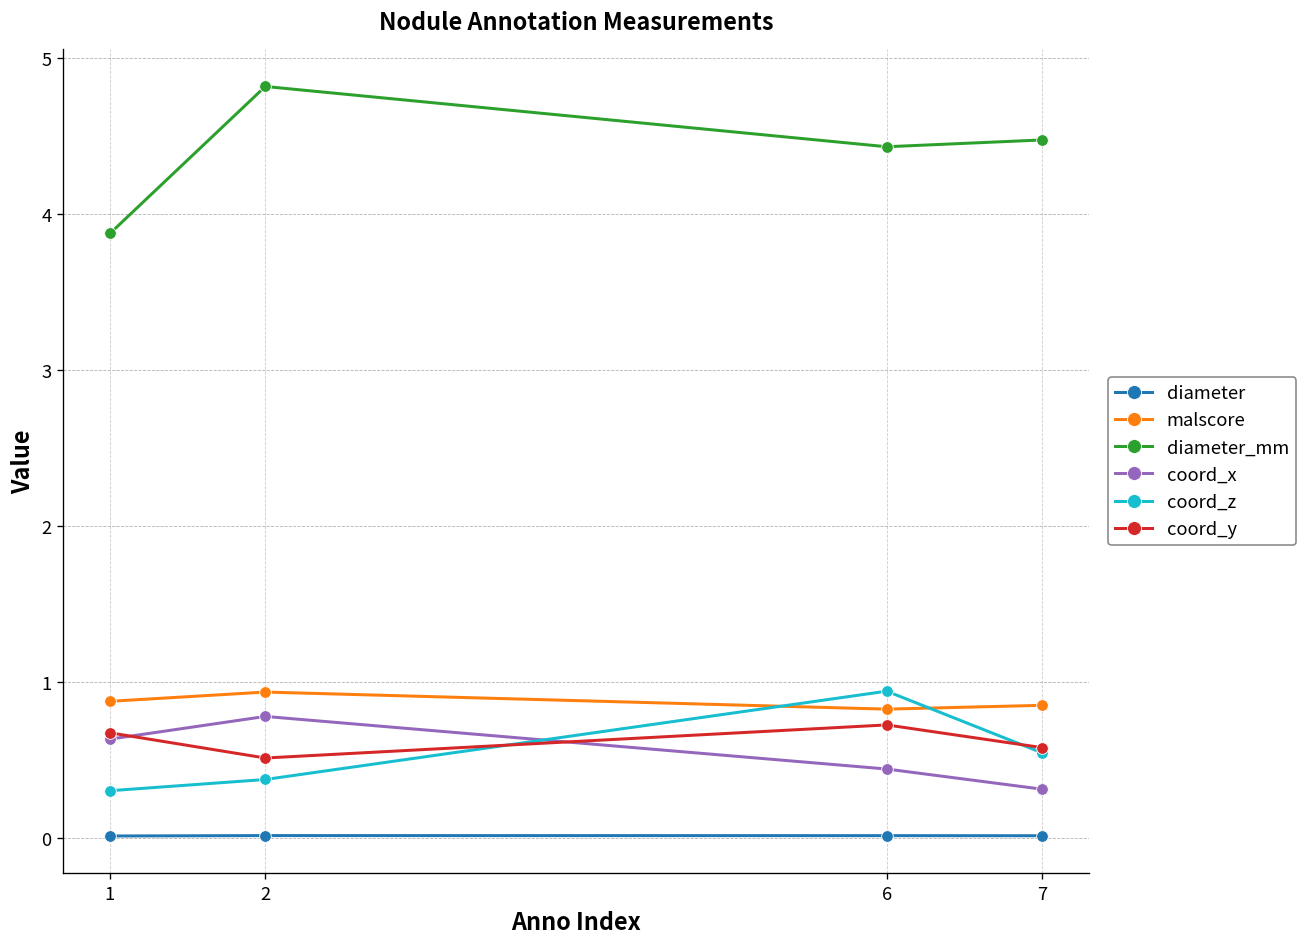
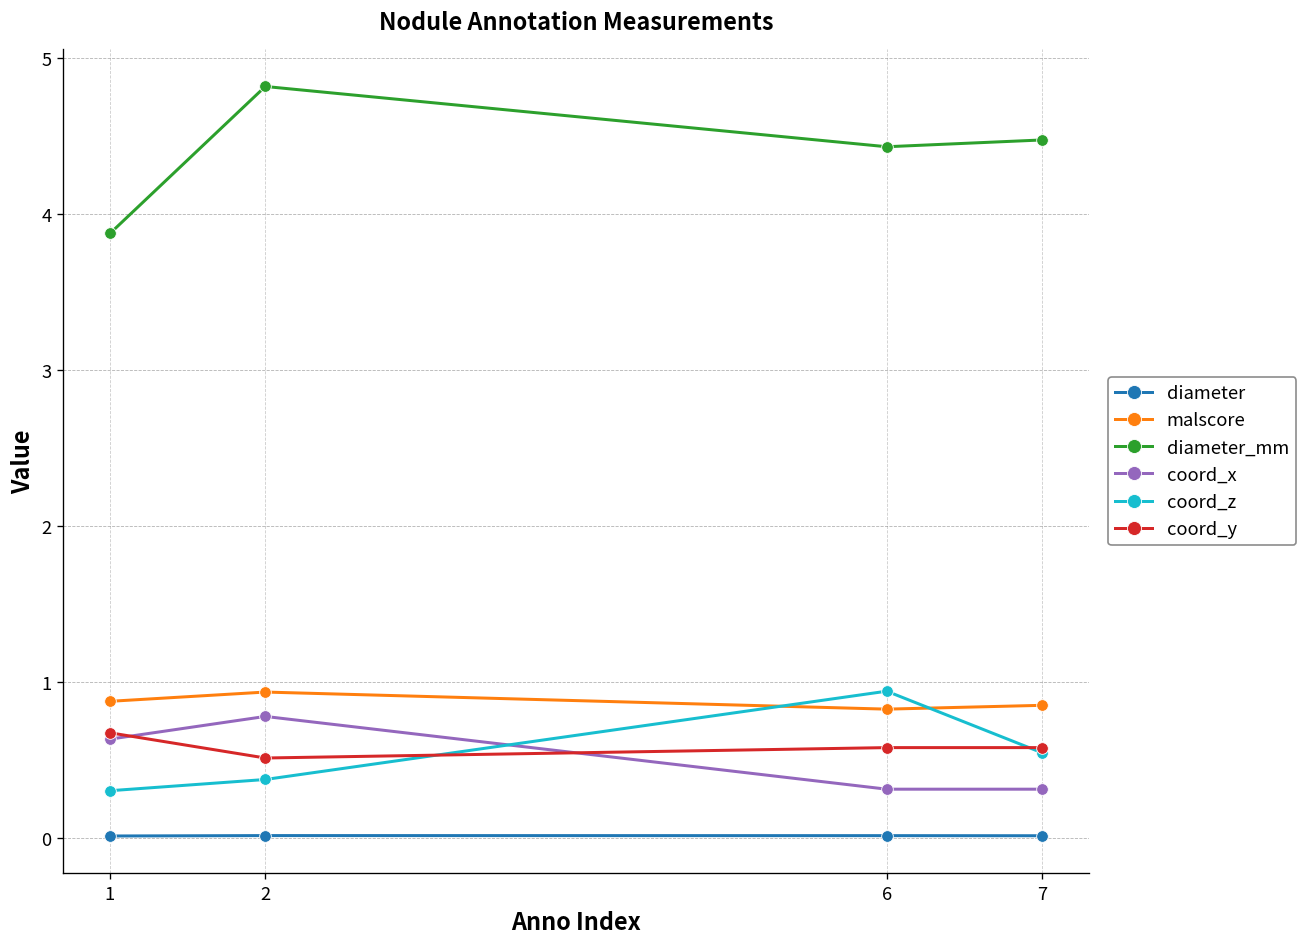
coord_x, 6: 0.44 -> 0.31
coord_y, 6: 0.72 -> 0.58
